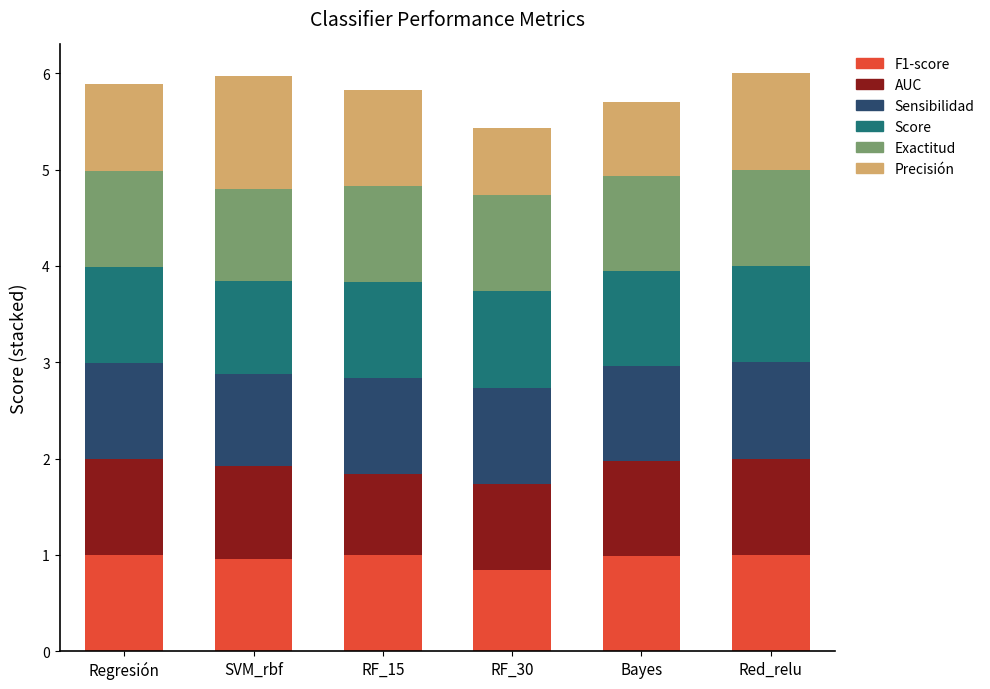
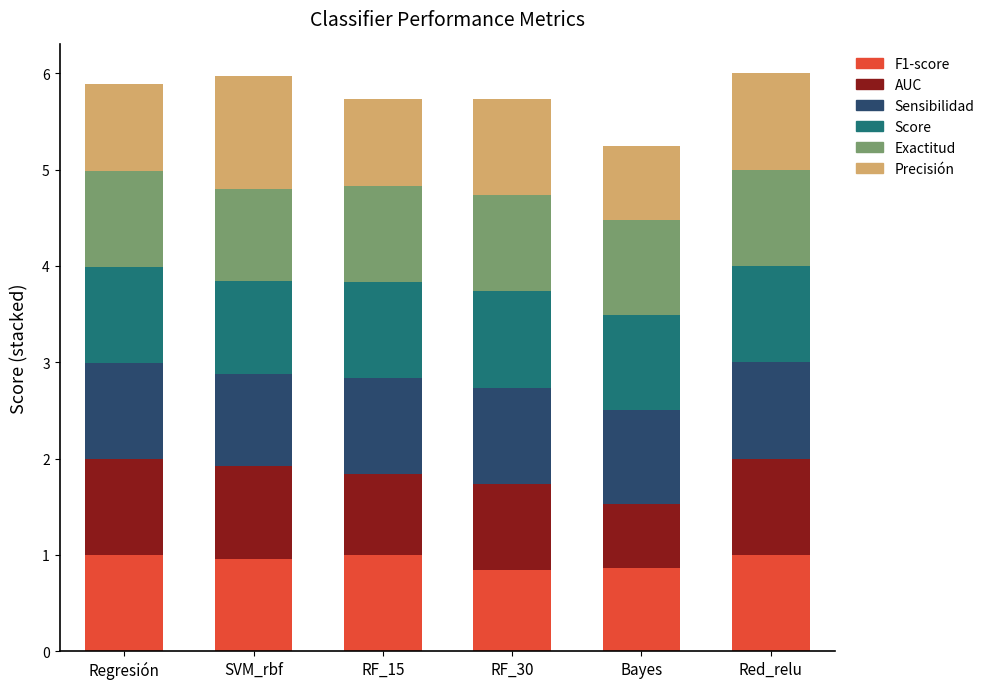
Precisión, RF_15: 1.0 -> 0.9
Precisión, RF_30: 0.7 -> 1.0
F1-score, Bayes: 1.0 -> 0.9
AUC, Bayes: 1.0 -> 0.7
